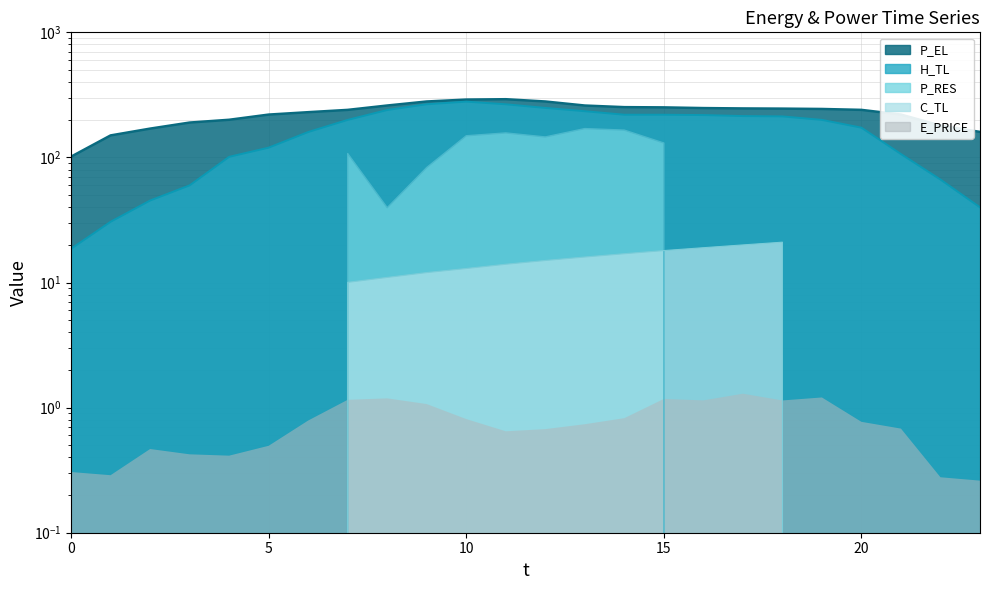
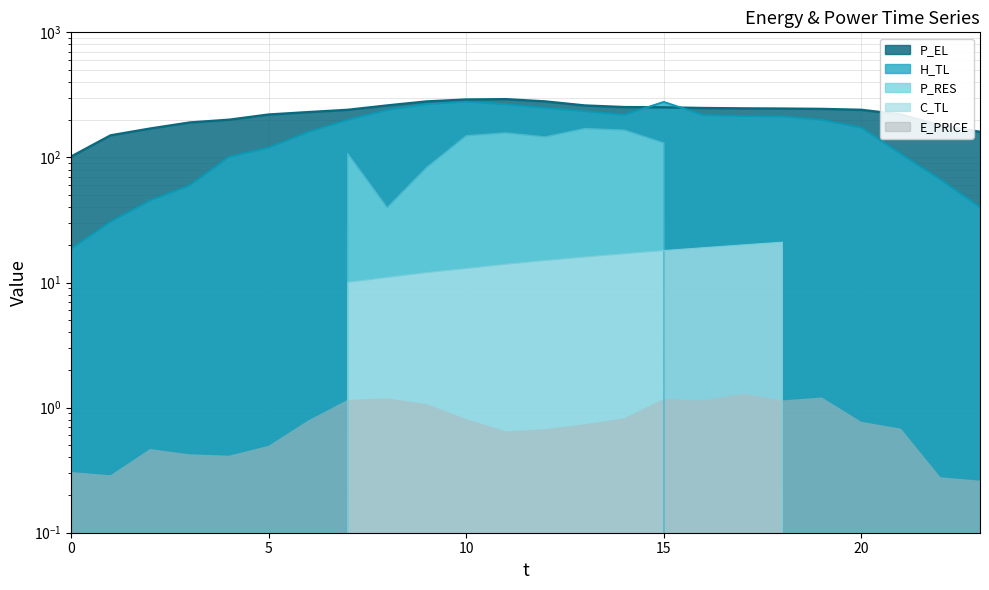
H_TL, 15: 220 -> 280
